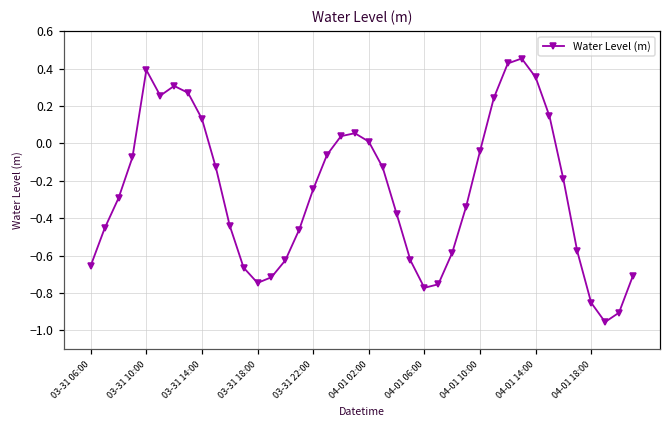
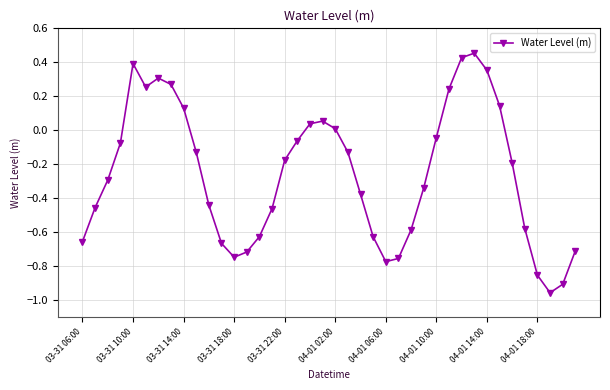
03-31 22:00: -0.25 -> -0.18
